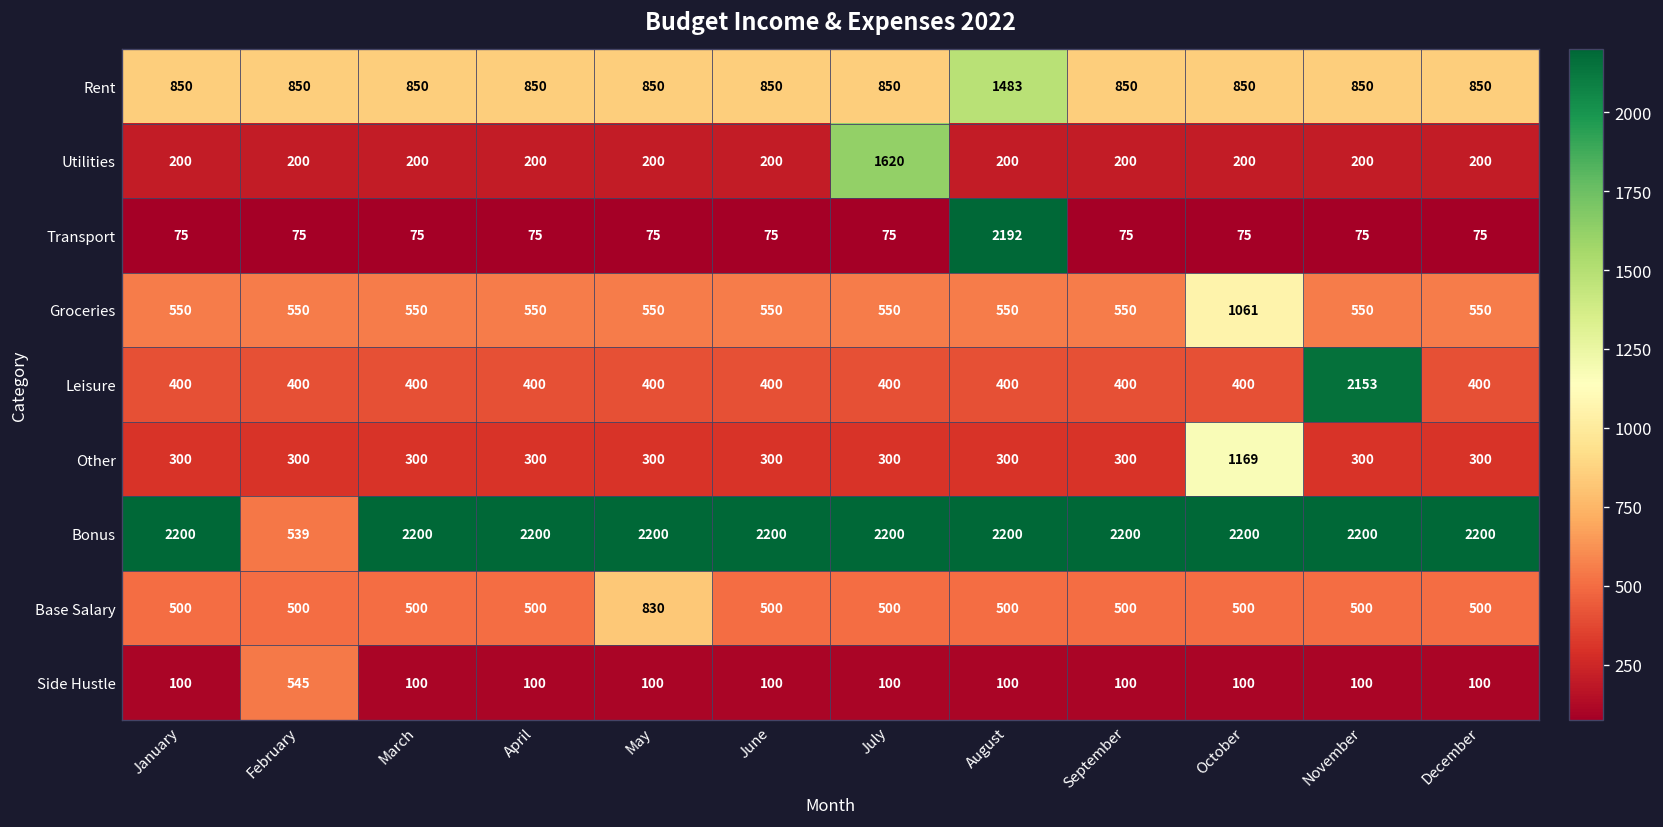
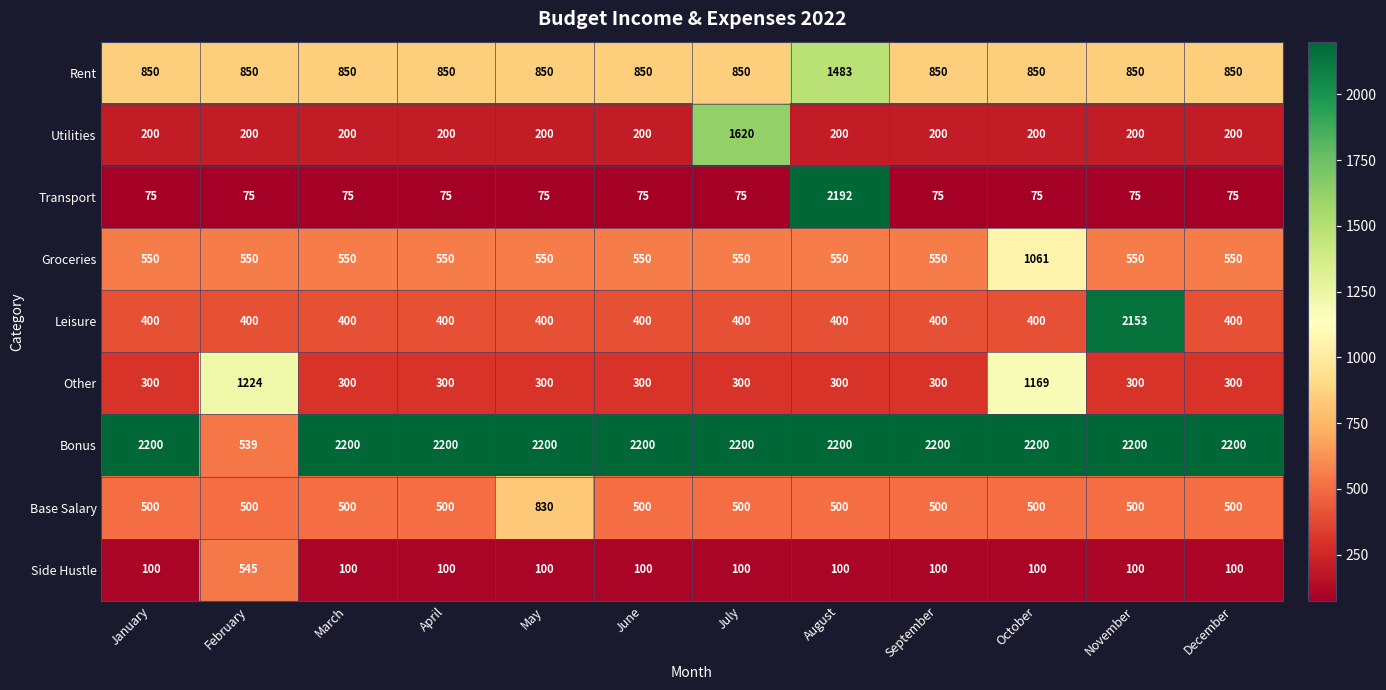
Other, February: 300 -> 1224
